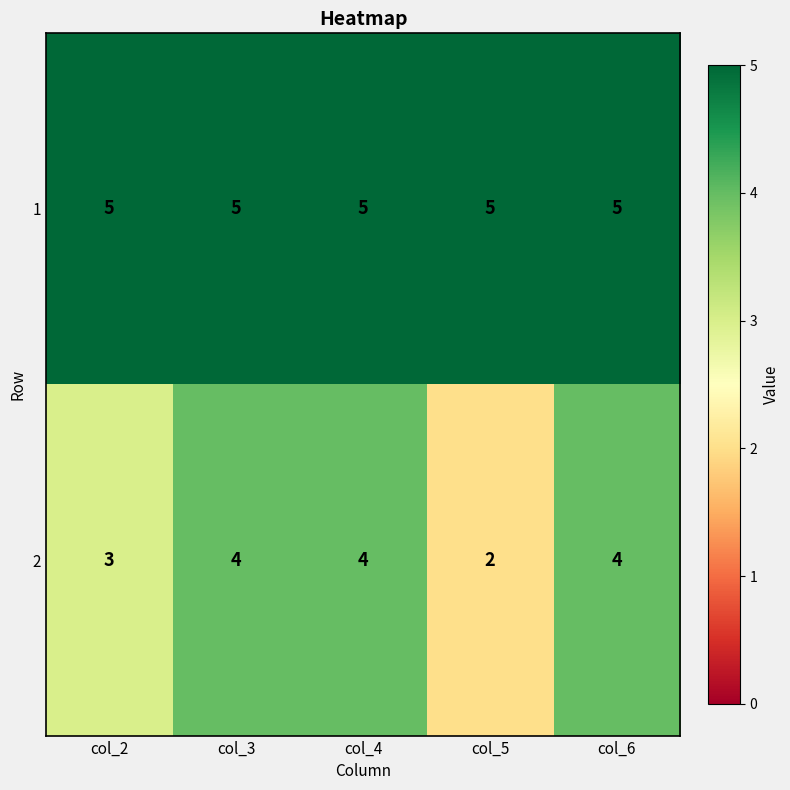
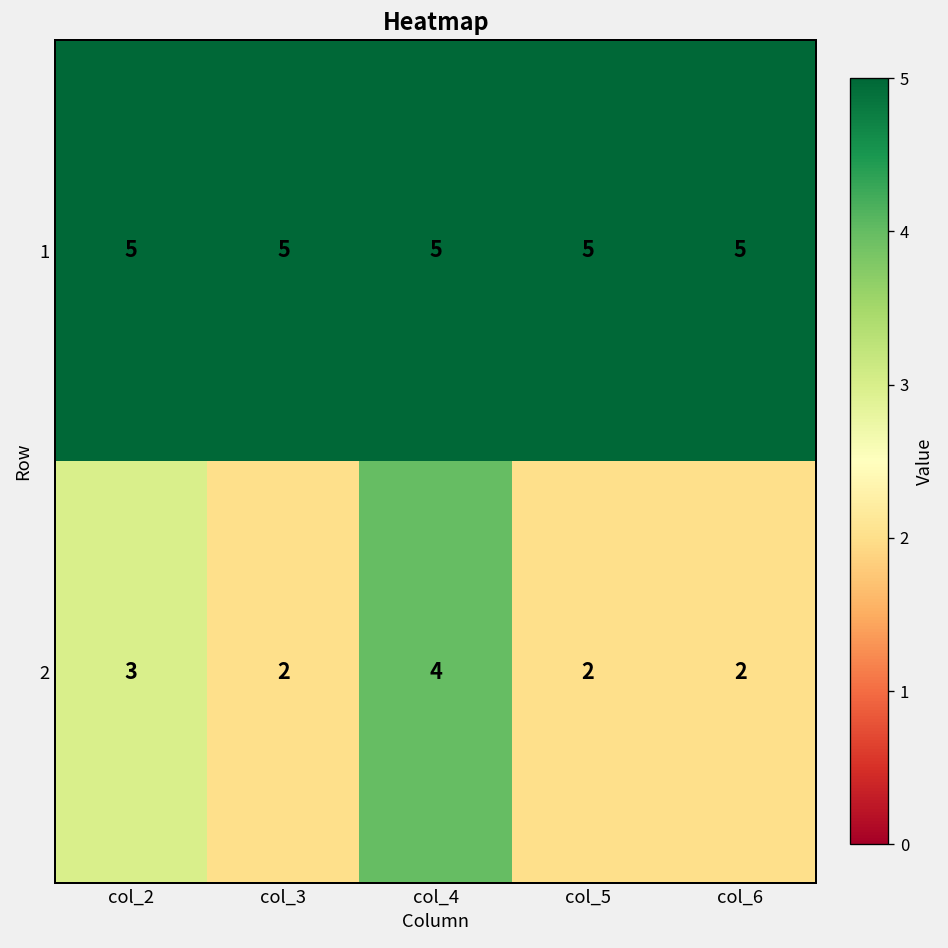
2, col_3: 4 -> 2
2, col_6: 4 -> 2
